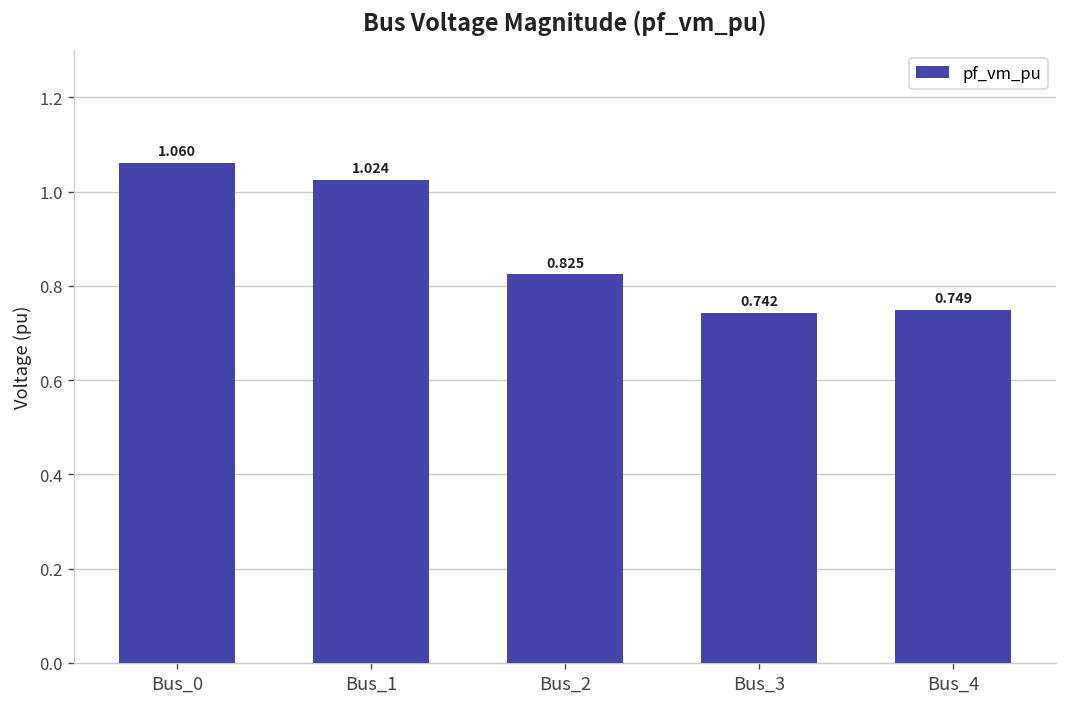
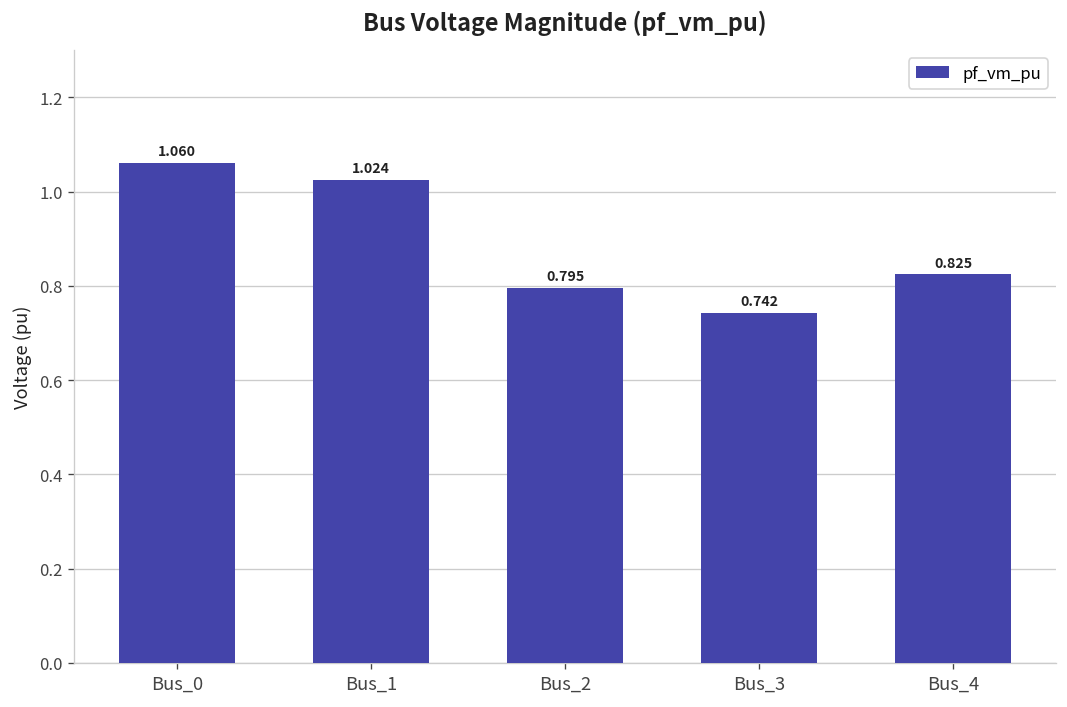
Bus_2: 0.825 -> 0.795
Bus_4: 0.749 -> 0.825
